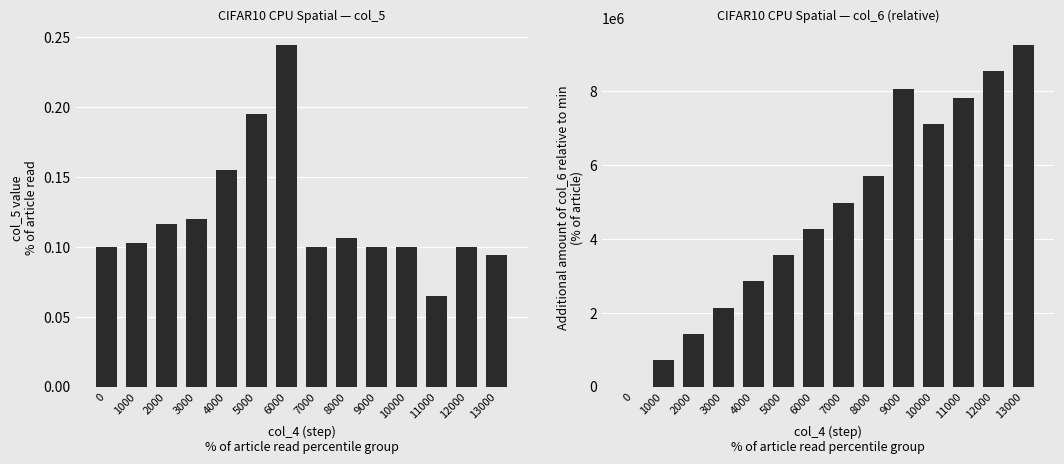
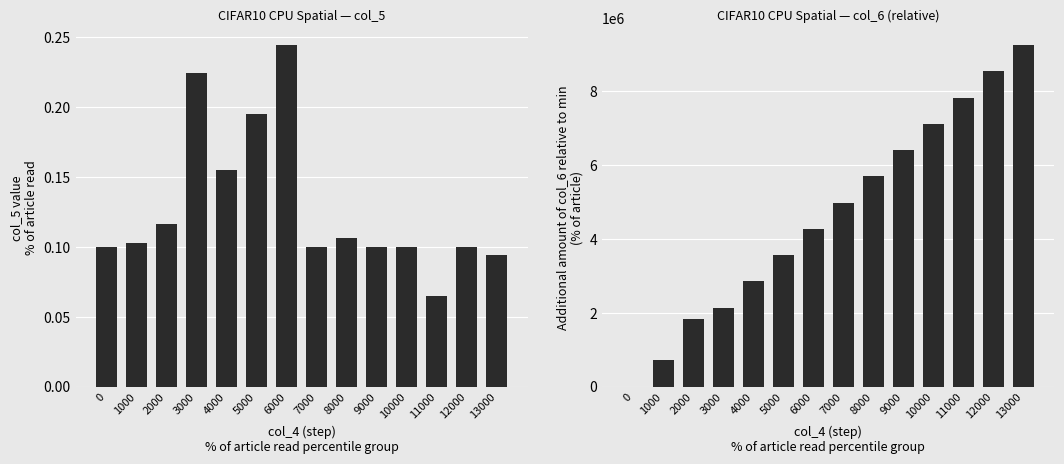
CIFAR10 CPU Spatial — col_5, 3000: 0.120 -> 0.225
CIFAR10 CPU Spatial — col_6 (relative), 2000: 1400000 -> 1800000
CIFAR10 CPU Spatial — col_6 (relative), 9000: 8100000 -> 6400000
